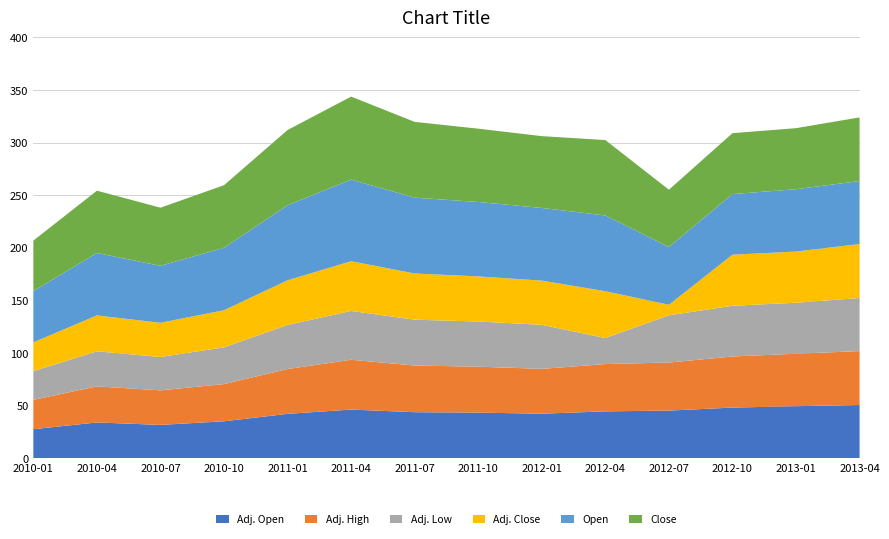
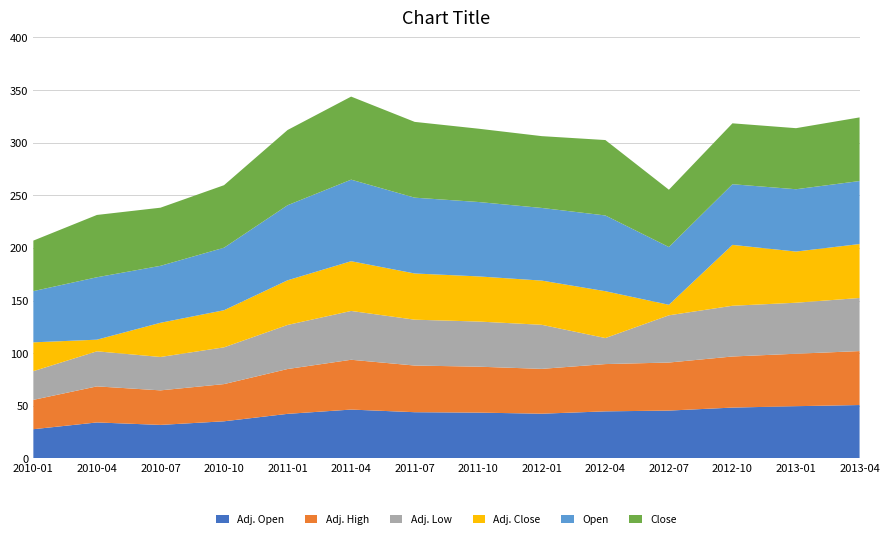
Adj. Close, 2010-04: 34 -> 11
Adj. Close, 2012-10: 48 -> 58
